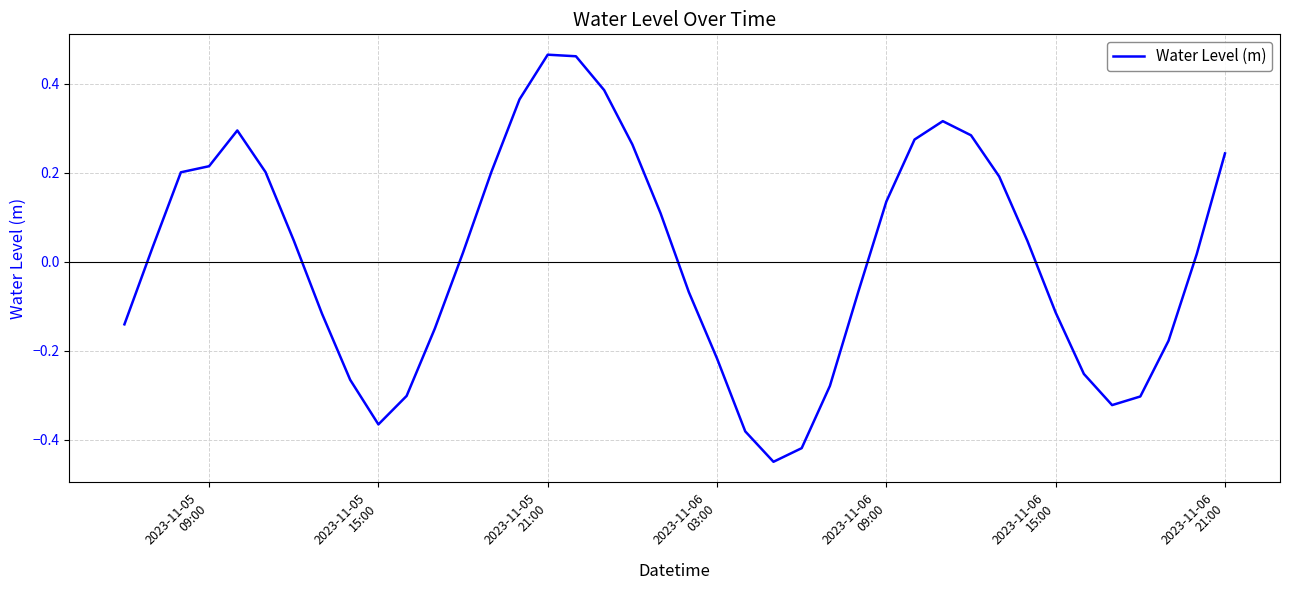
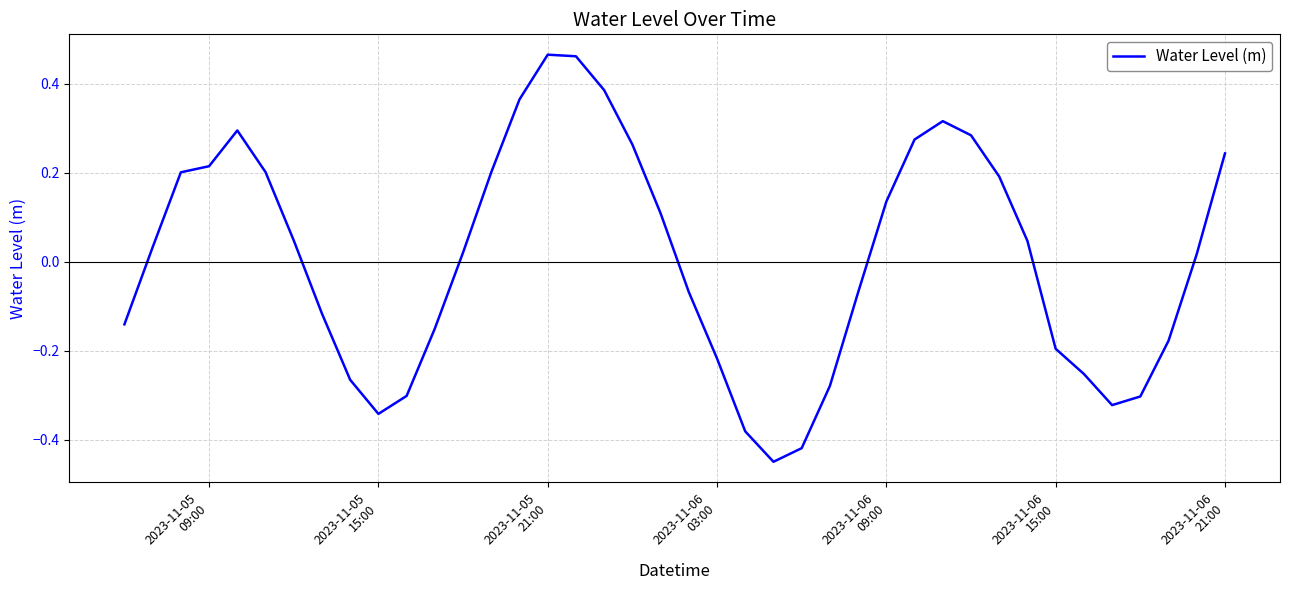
2023-11-05 15:00: -0.37 -> -0.34
2023-11-06 15:00: -0.11 -> -0.20
